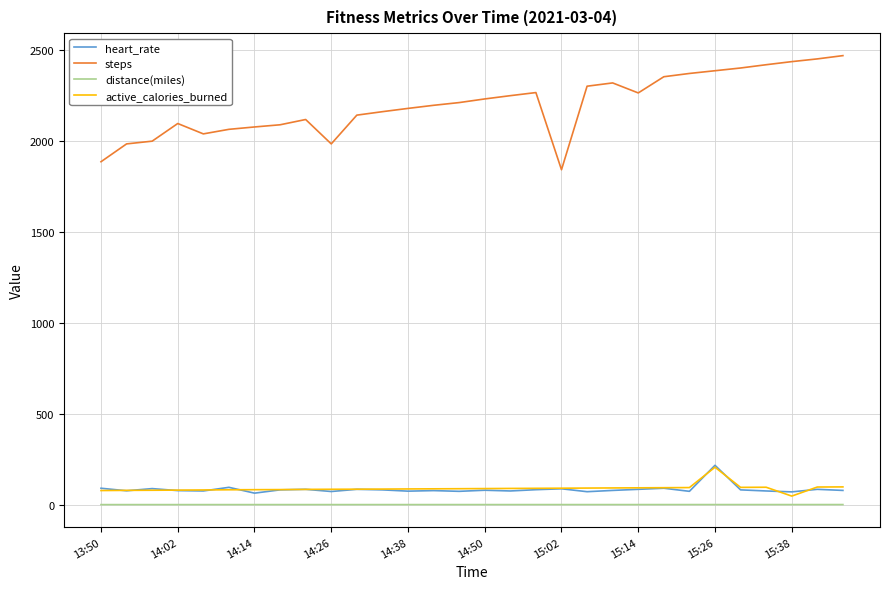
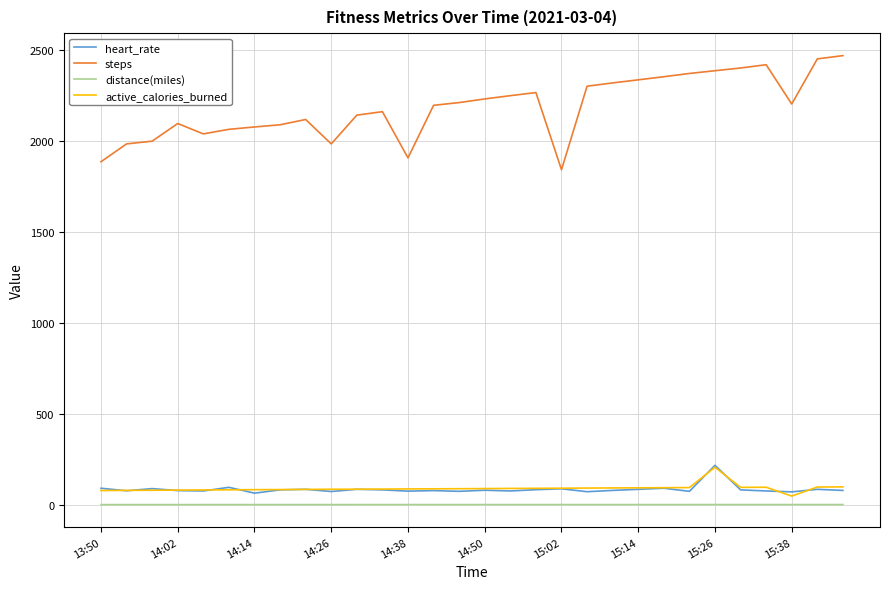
steps, 14:38: 2180 -> 1910
steps, 15:14: 2260 -> 2340
steps, 15:38: 2440 -> 2200
